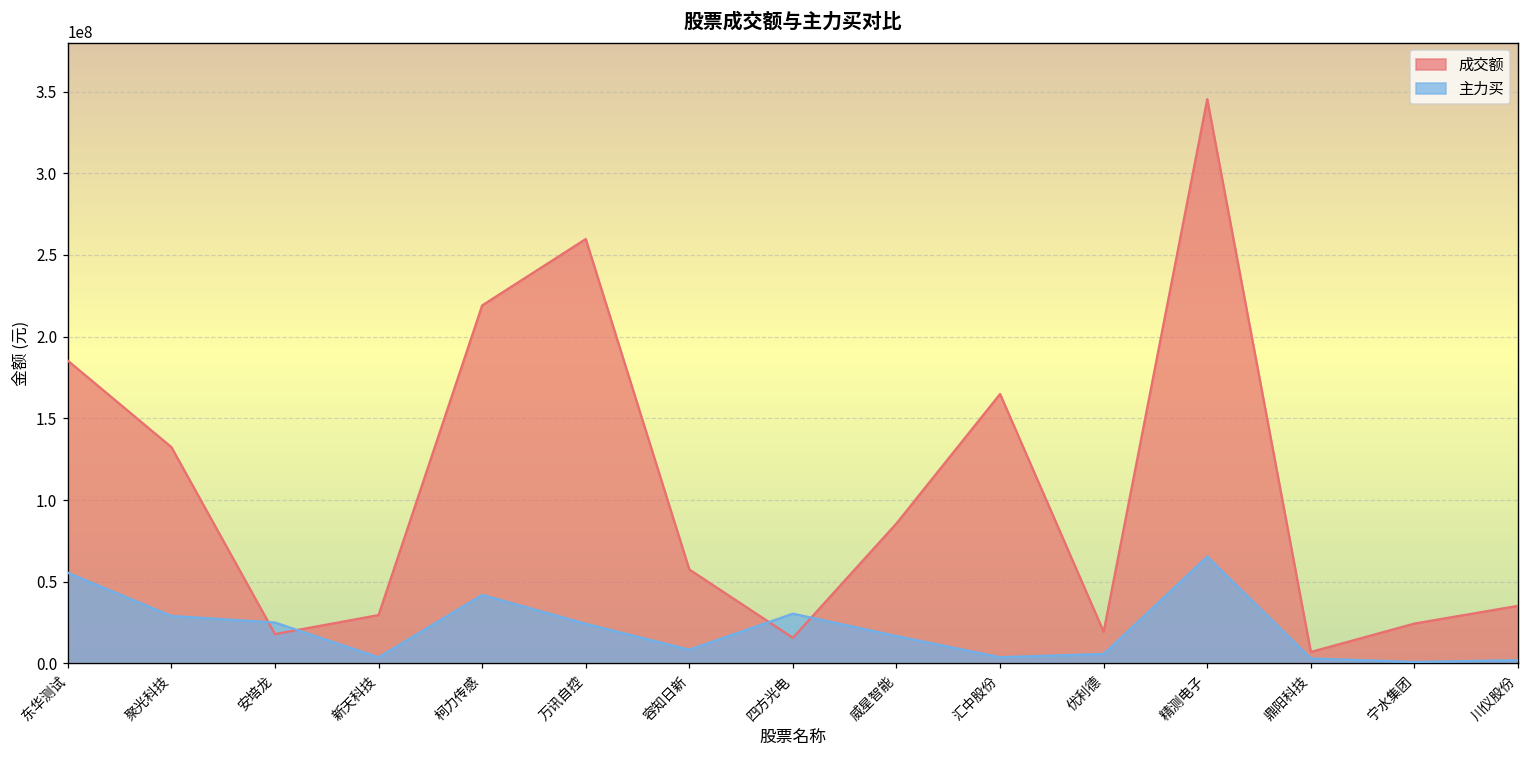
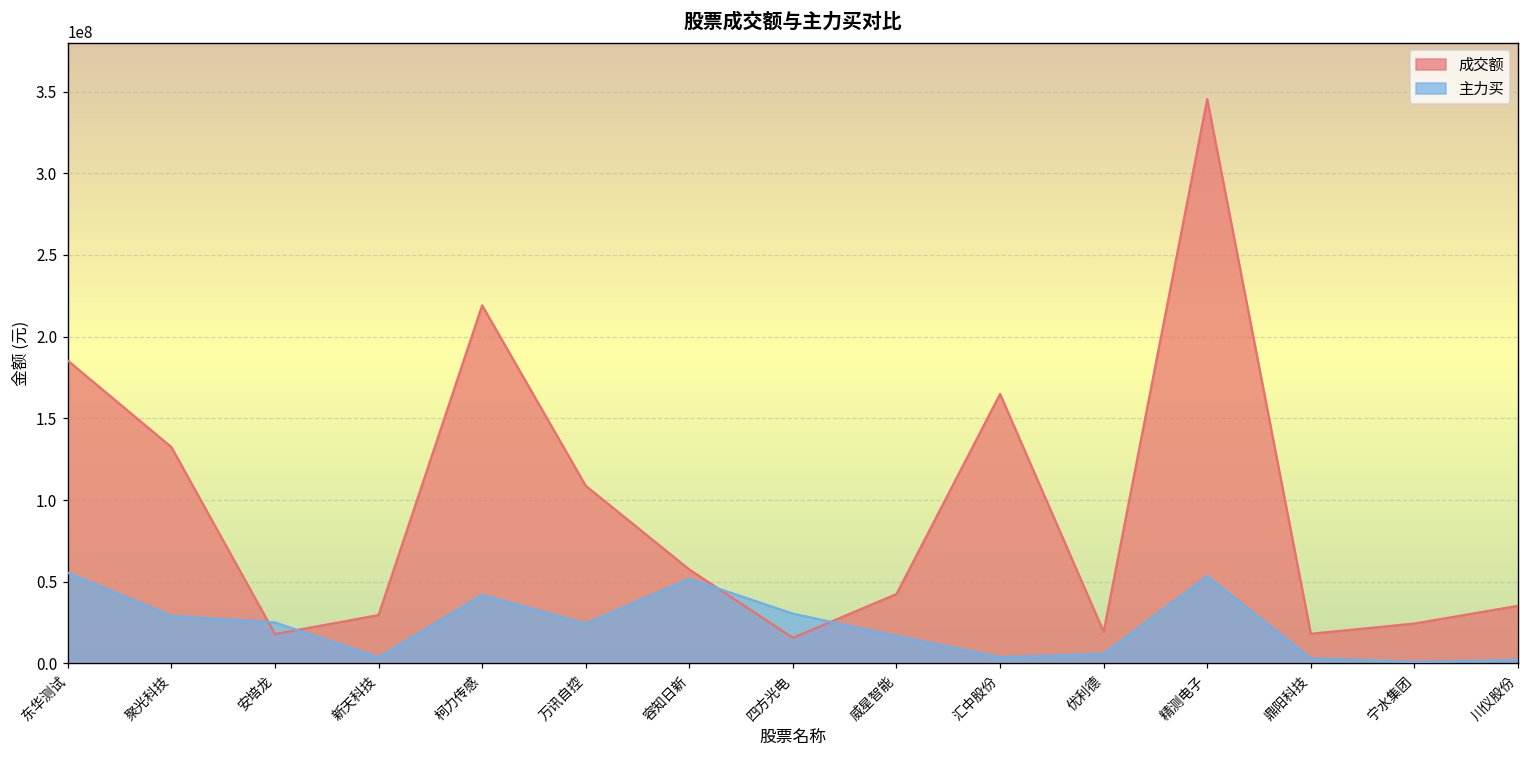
成交额, 万讯自控: 260000000 -> 109000000
主力买, 容知日新: 8000000 -> 52000000
成交额, 威星智能: 86000000 -> 42000000
主力买, 精测电子: 65000000 -> 53000000
成交额, 鼎阳科技: 7000000 -> 18000000
